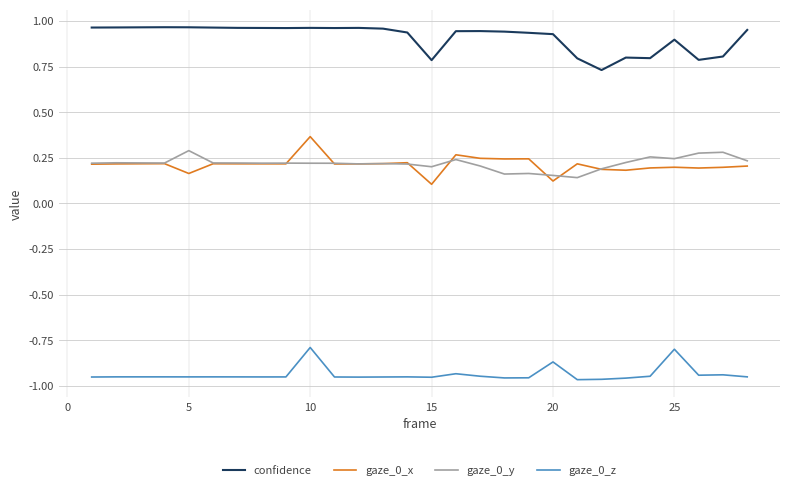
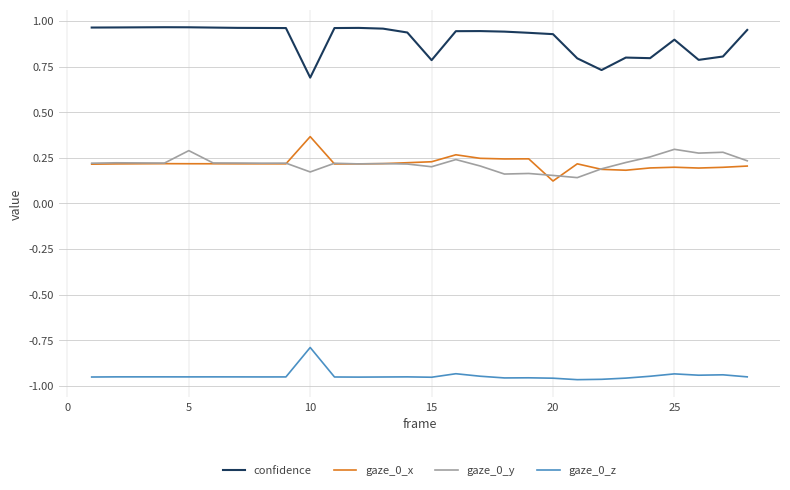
gaze_0_x, 5: 0.16 -> 0.22
confidence, 10: 0.96 -> 0.69
gaze_0_y, 10: 0.22 -> 0.17
gaze_0_x, 15: 0.11 -> 0.23
gaze_0_z, 20: -0.87 -> -0.96
gaze_0_y, 25: 0.25 -> 0.30
gaze_0_z, 25: -0.80 -> -0.93
